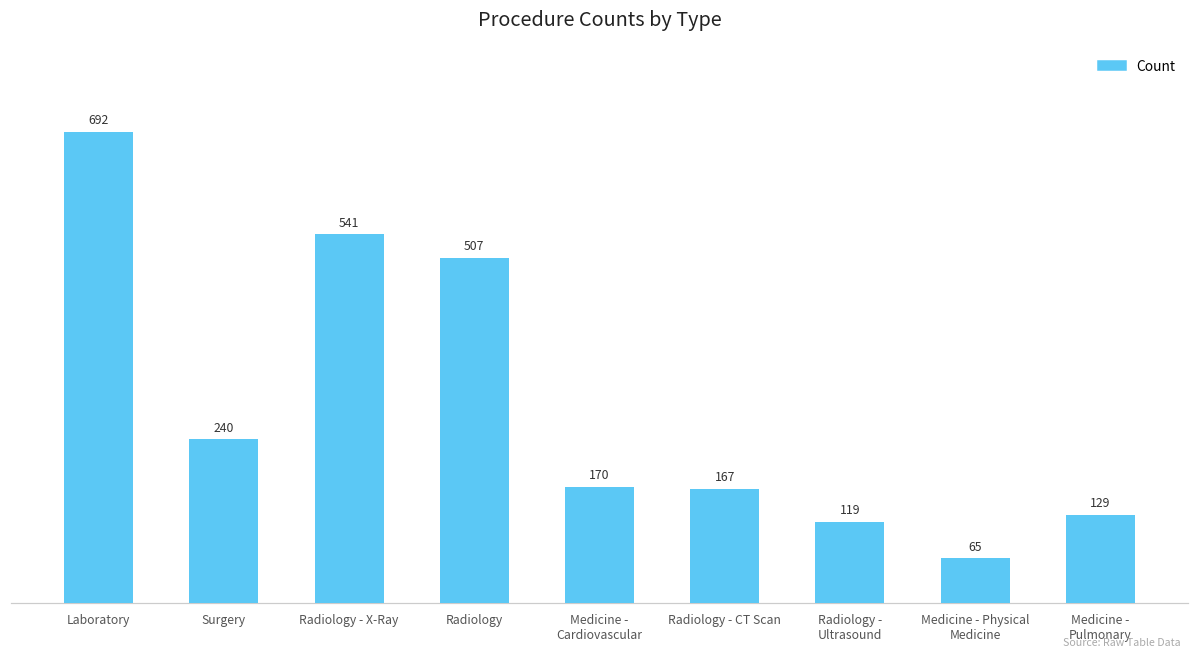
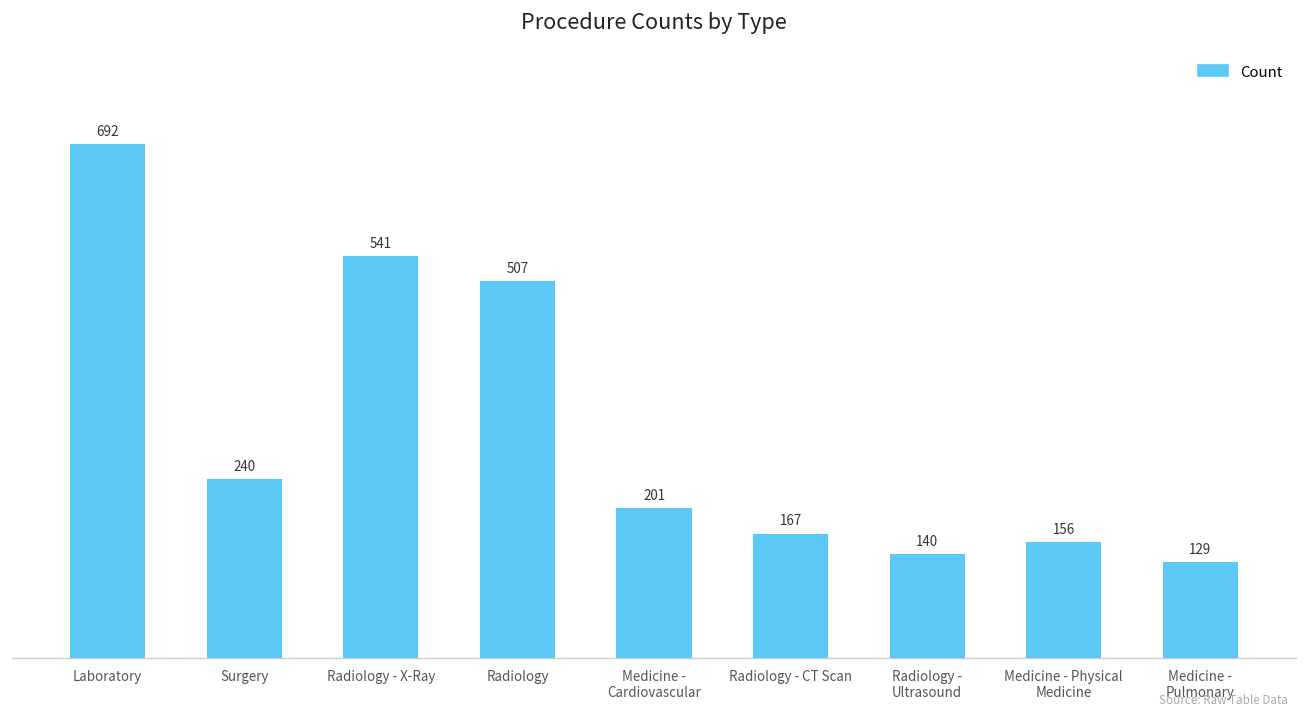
Medicine - Cardiovascular: 170 -> 201
Radiology - Ultrasound: 119 -> 140
Medicine - Physical Medicine: 65 -> 156
